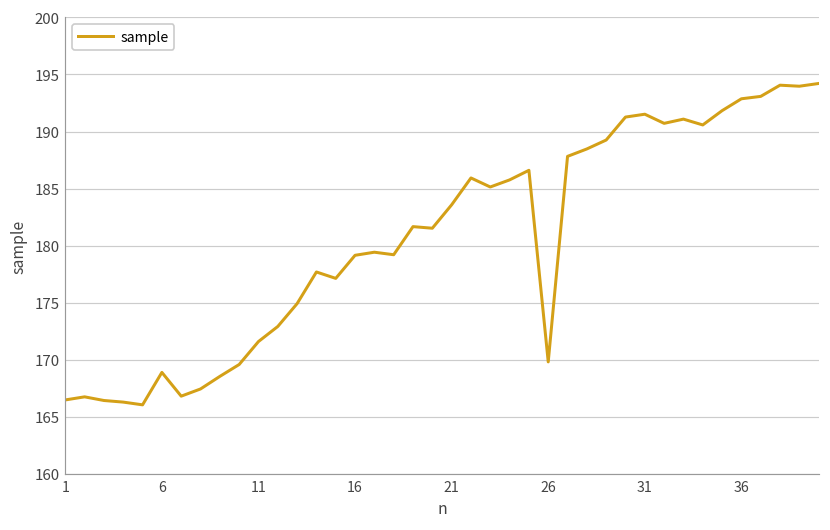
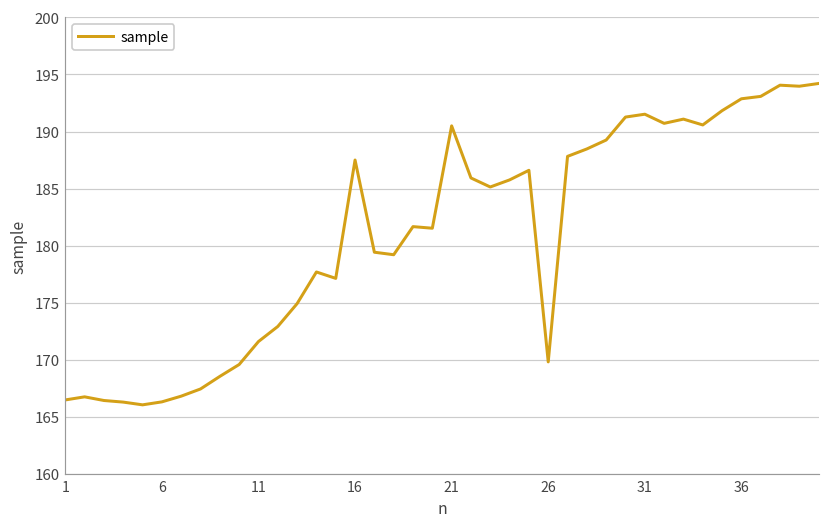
6: 169 -> 166
16: 179 -> 188
21: 184 -> 191
